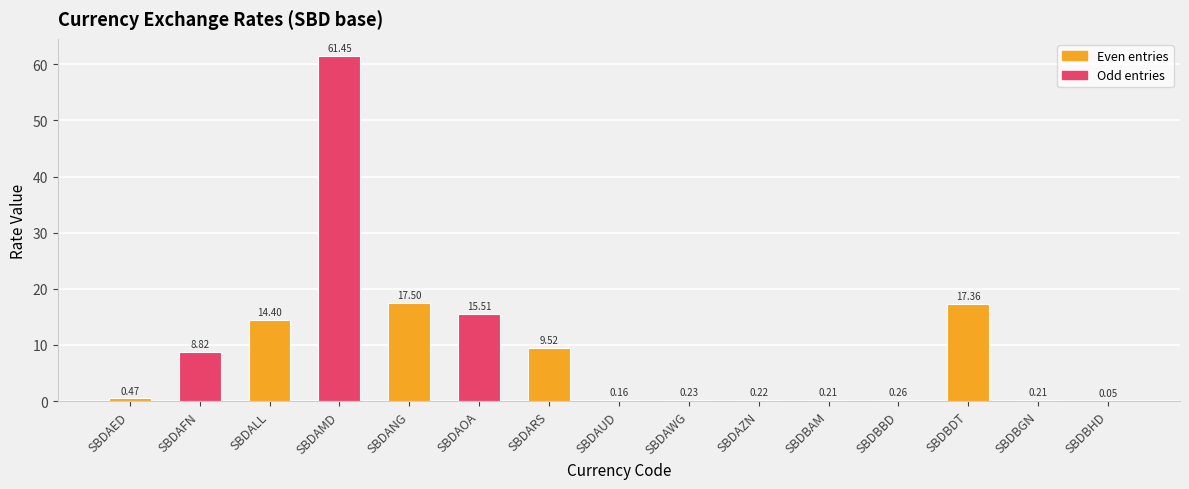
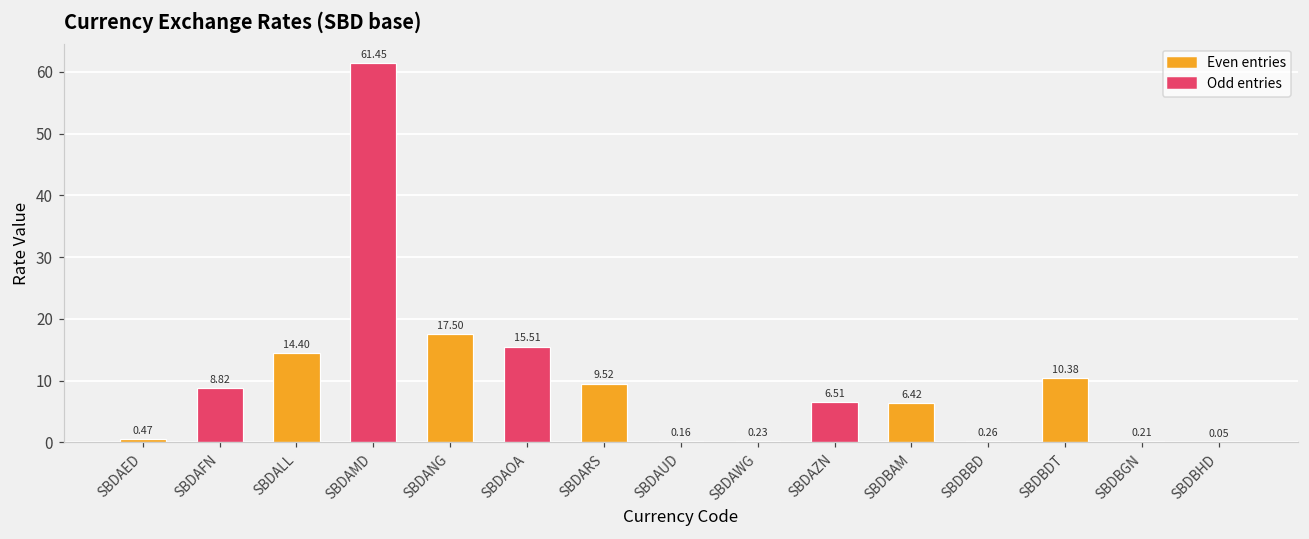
SBDAZN: 0.22 -> 6.51
SBDBAM: 0.21 -> 6.42
SBDBDT: 17.36 -> 10.38
